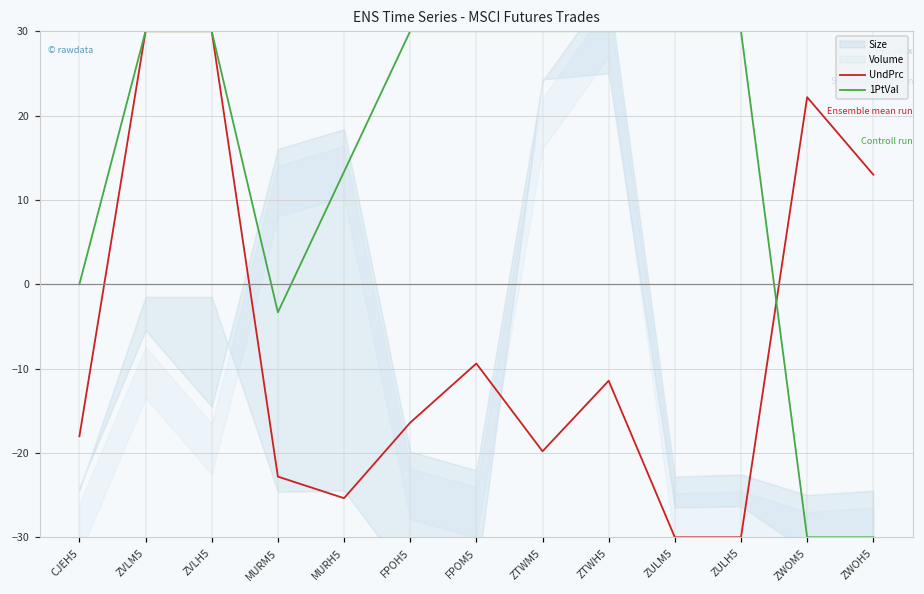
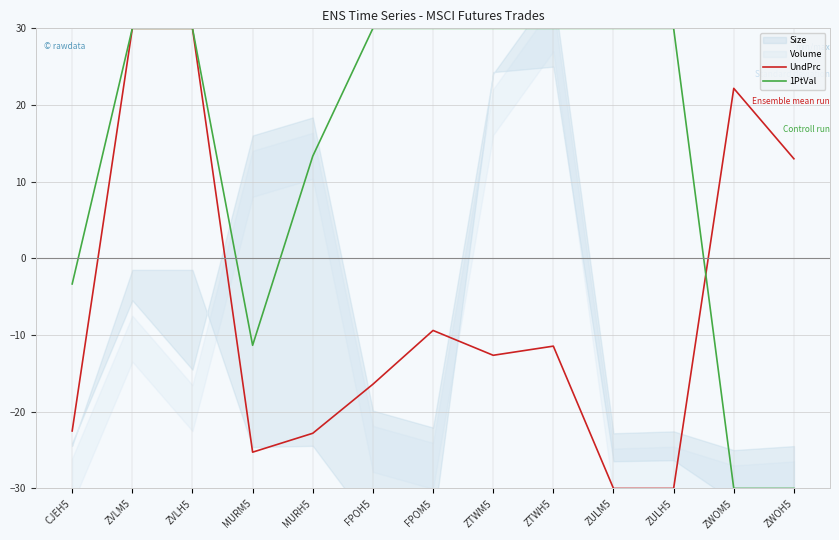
UndPrc, CJEH5: -18 -> -23
1PtVal, CJEH5: 0 -> -3
UndPrc, MURM5: -23 -> -25
1PtVal, MURM5: -3 -> -11
UndPrc, MURH5: -25 -> -23
UndPrc, ZTWM5: -20 -> -13
